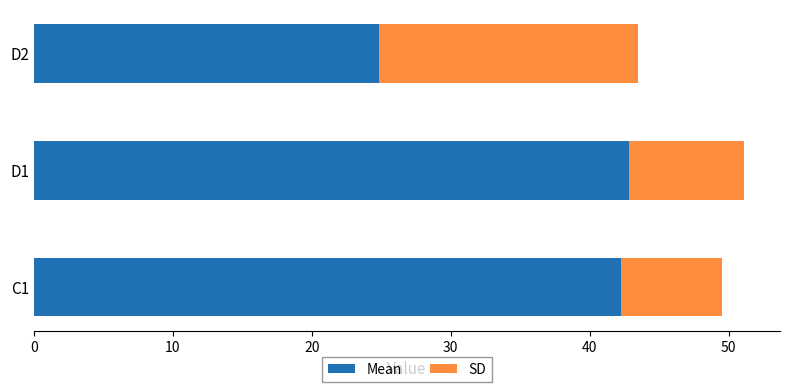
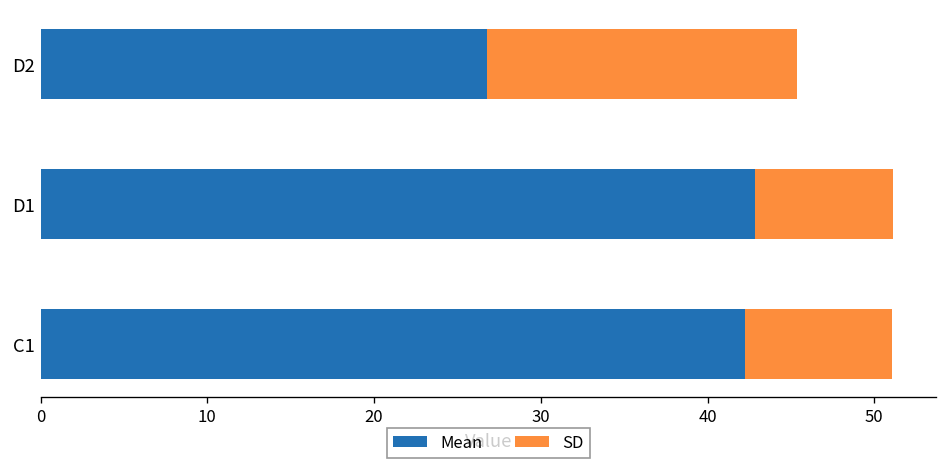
Mean, D2: 24.9 -> 26.8
SD, C1: 7.3 -> 8.8
